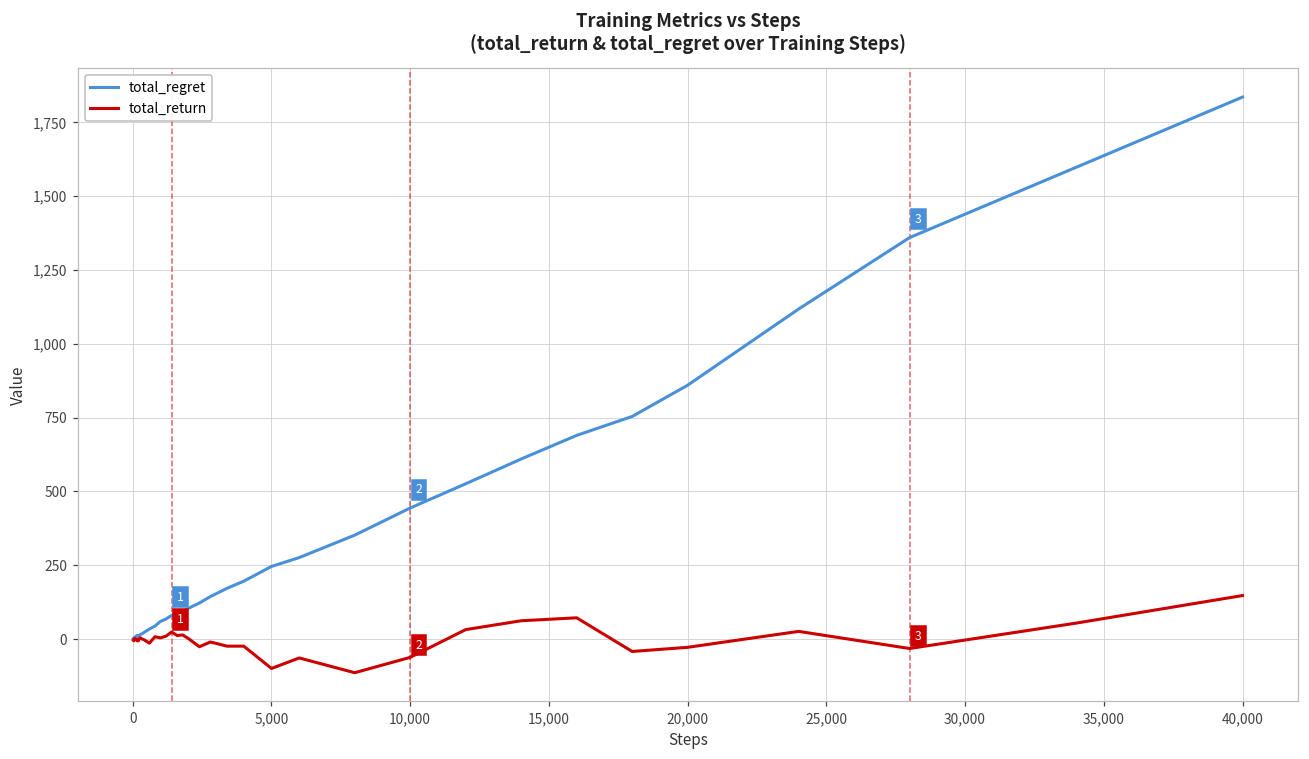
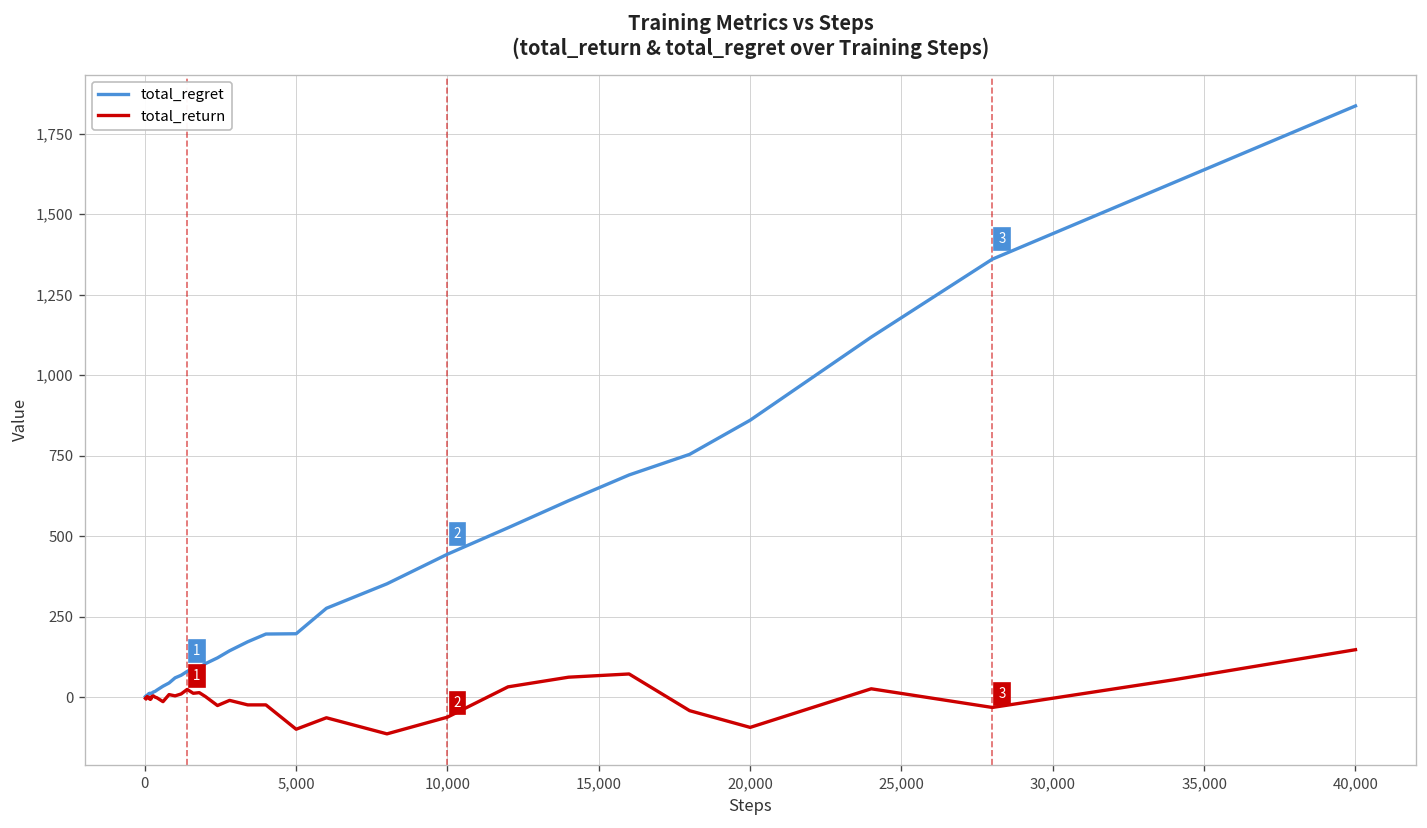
total_regret, 5,000: 250 -> 200
total_return, 20,000: -30 -> -90
